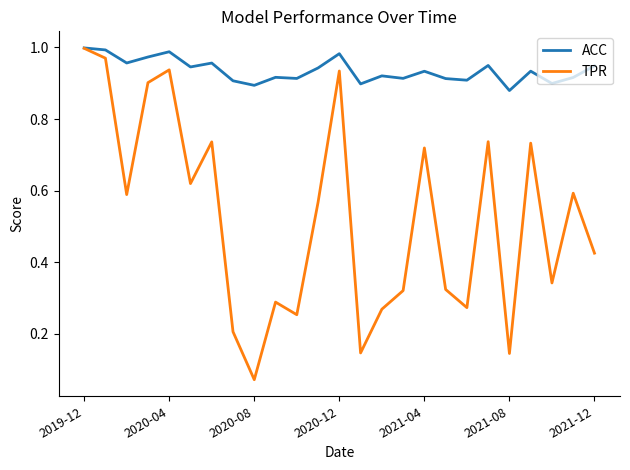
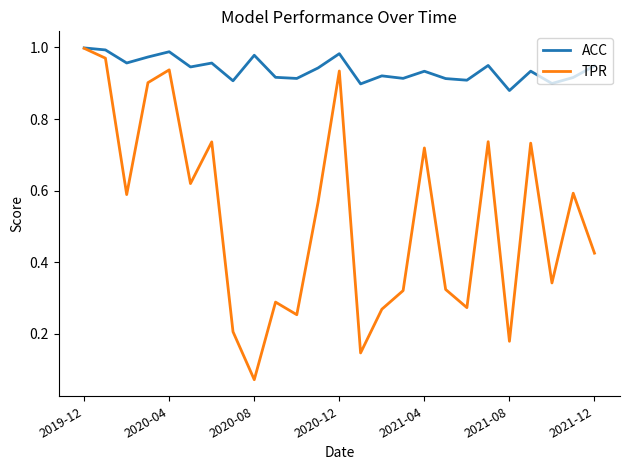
ACC, 2020-08: 0.89 -> 0.98
TPR, 2021-08: 0.14 -> 0.18
